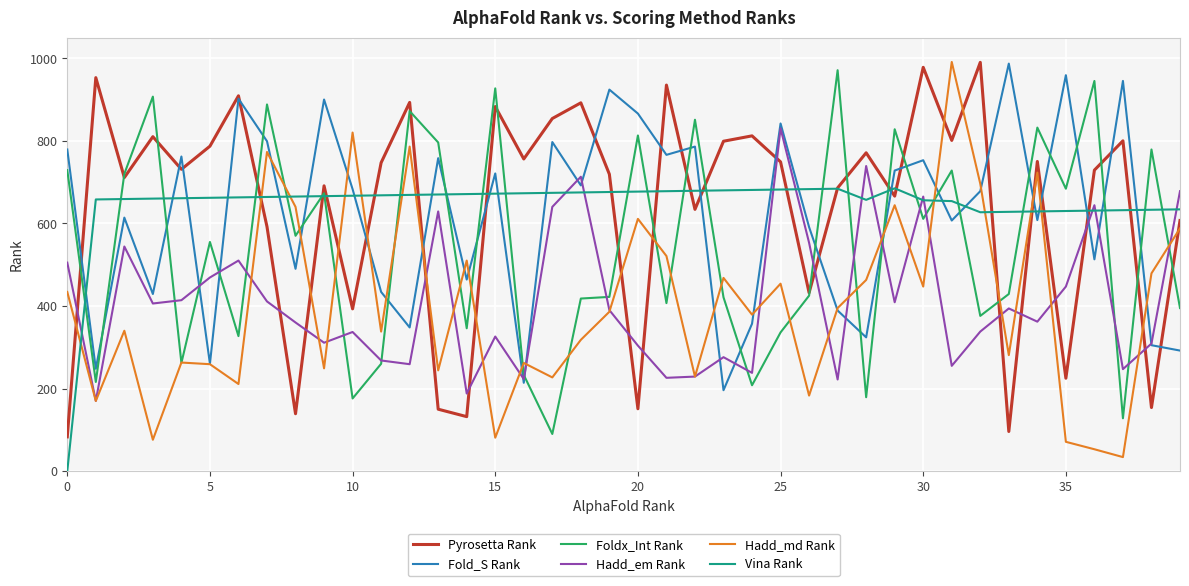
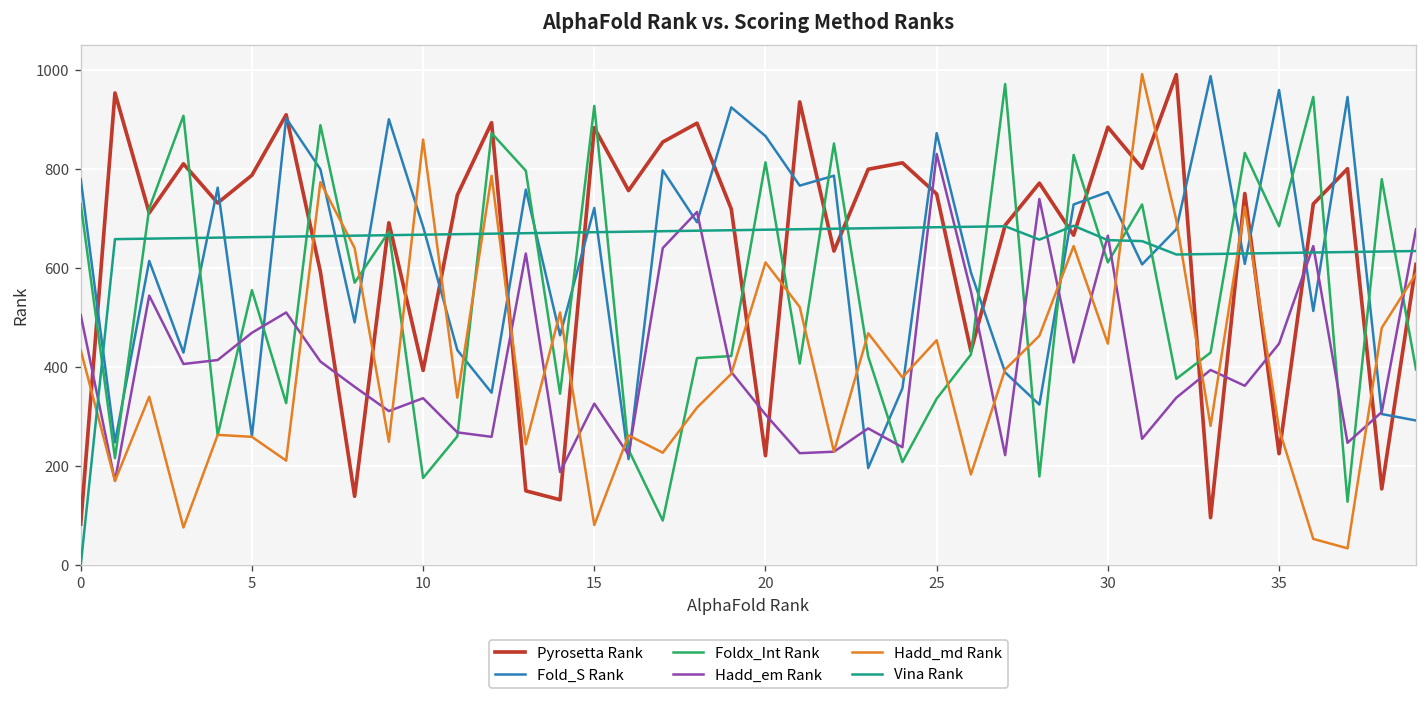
Hadd_md Rank, 10: 820 -> 860
Pyrosetta Rank, 20: 150 -> 220
Fold_S Rank, 25: 840 -> 870
Pyrosetta Rank, 30: 980 -> 880
Hadd_md Rank, 35: 70 -> 280
